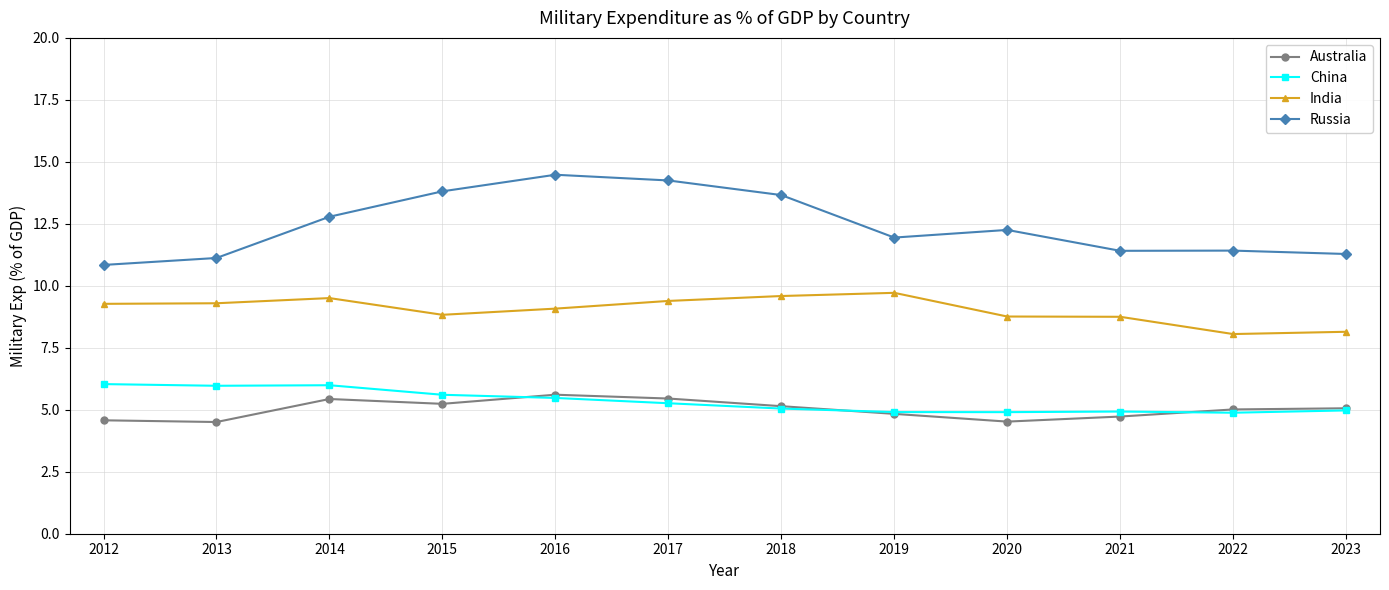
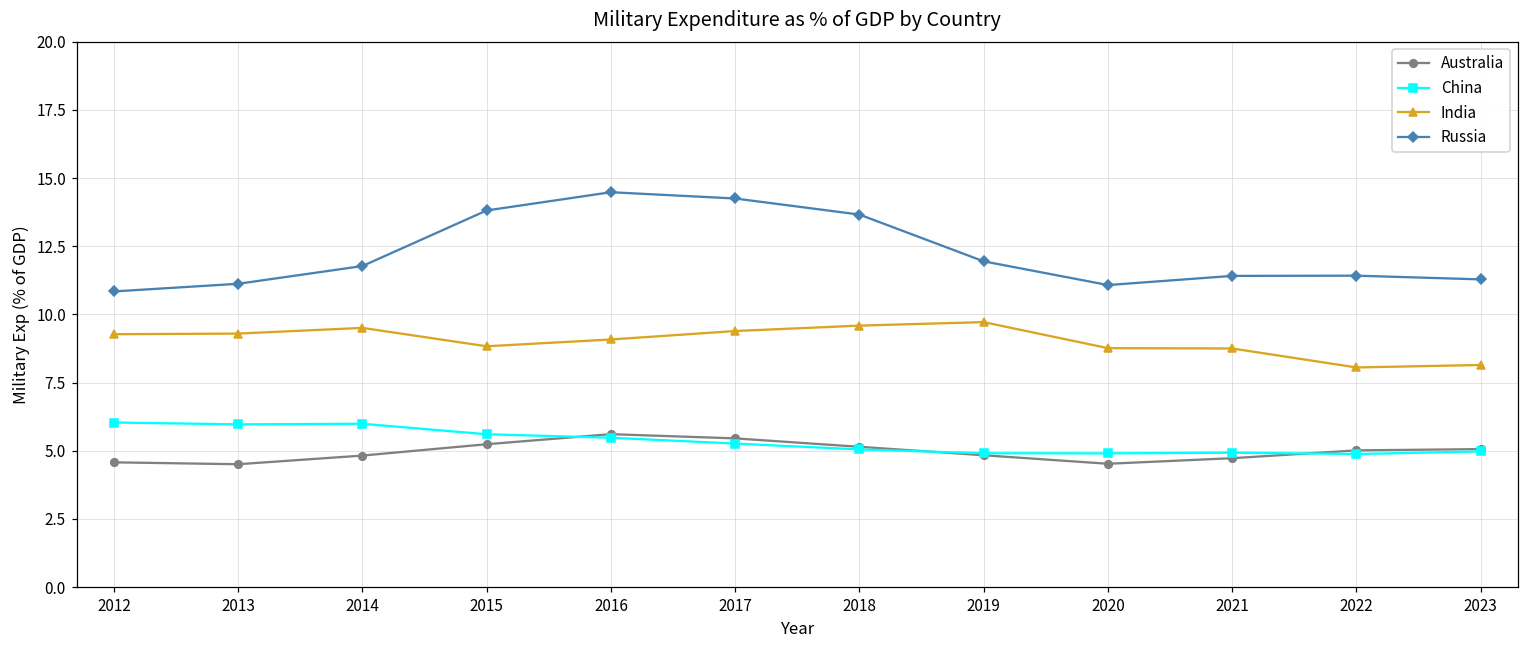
Australia, 2014: 5.4 -> 4.8
Russia, 2014: 12.8 -> 11.8
Russia, 2020: 12.3 -> 11.1
